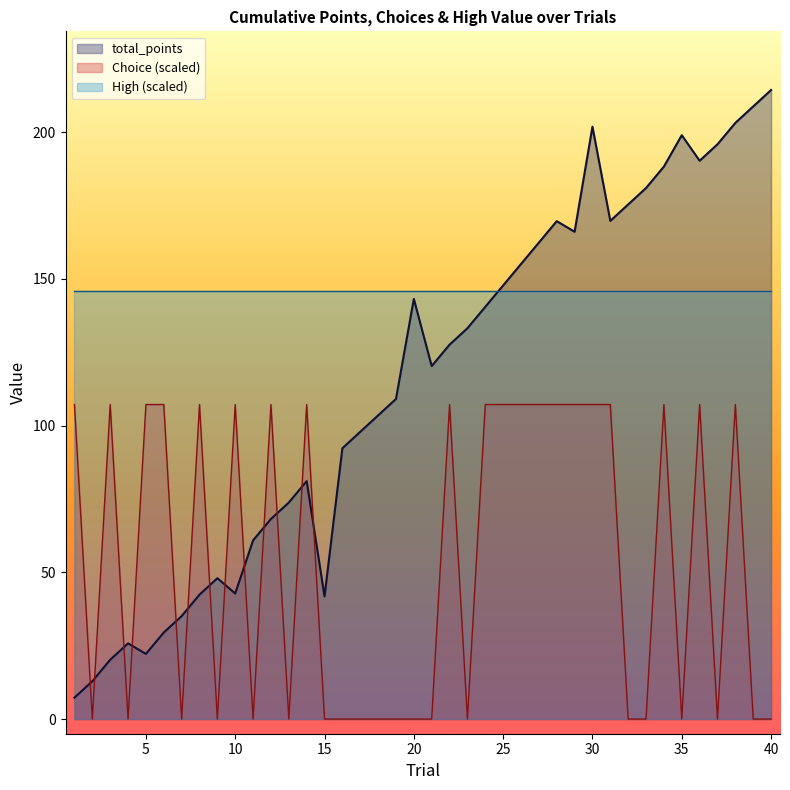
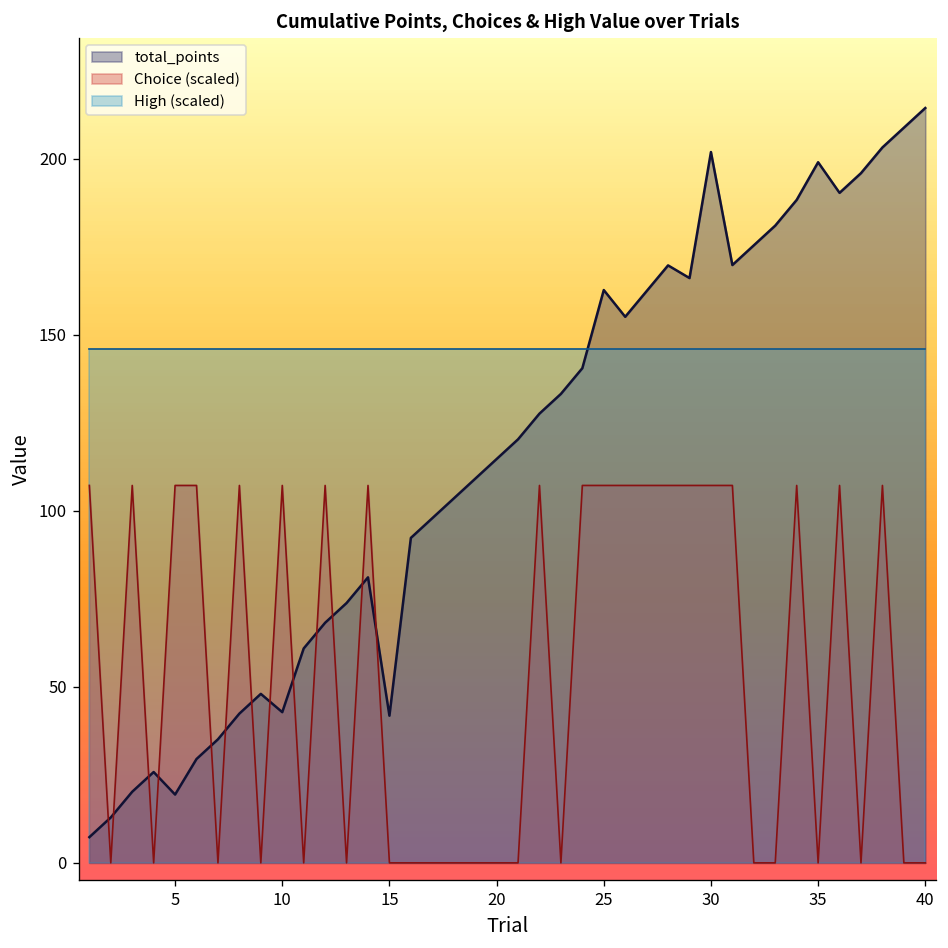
total_points, 5: 22 -> 19
total_points, 20: 143 -> 115
total_points, 25: 148 -> 163
